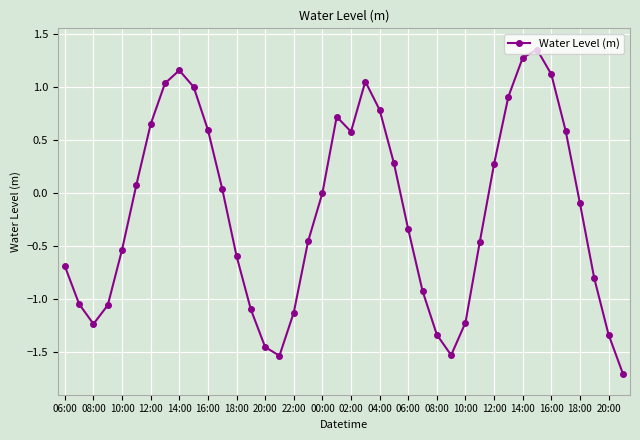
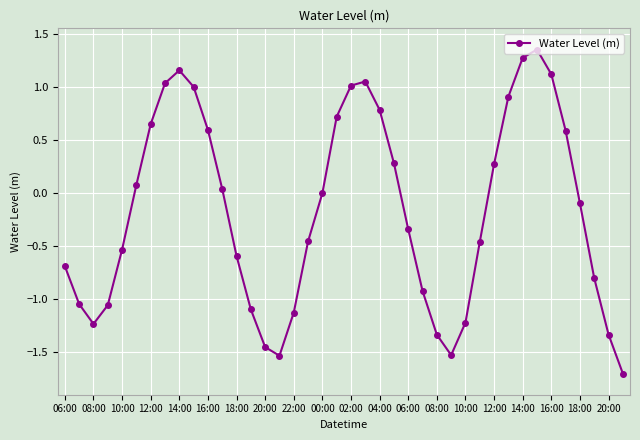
02:00: 0.58 -> 1.02
